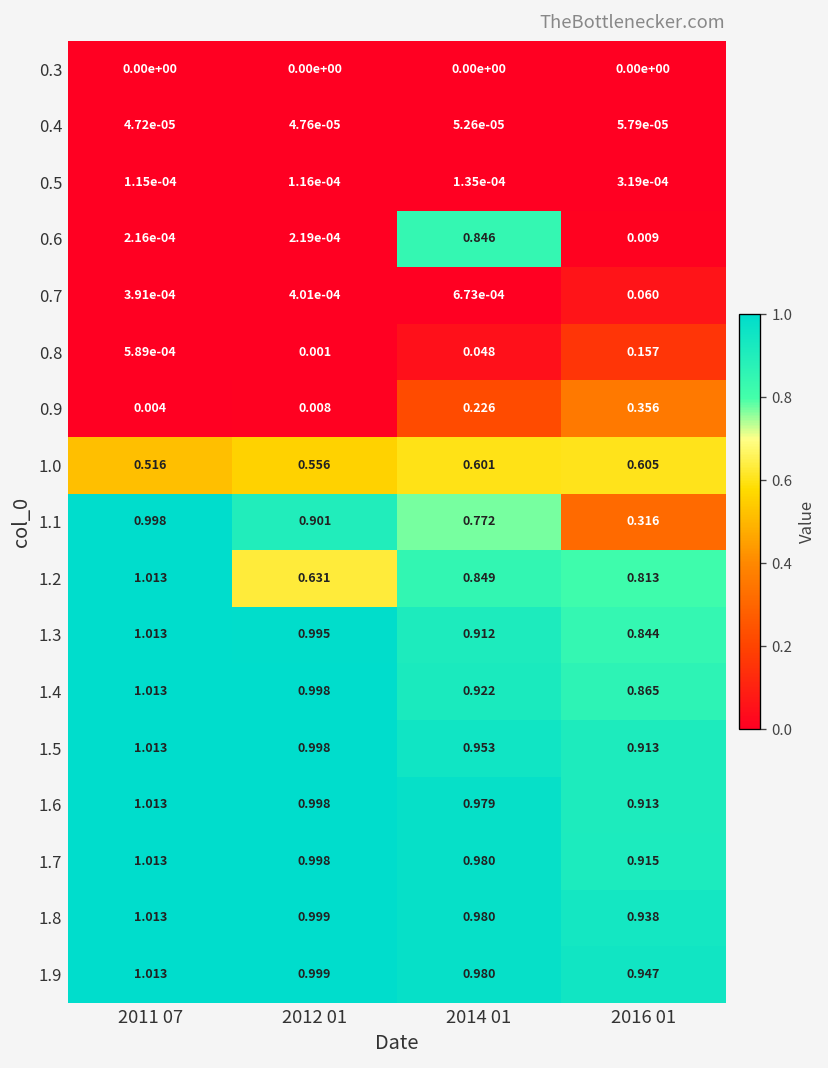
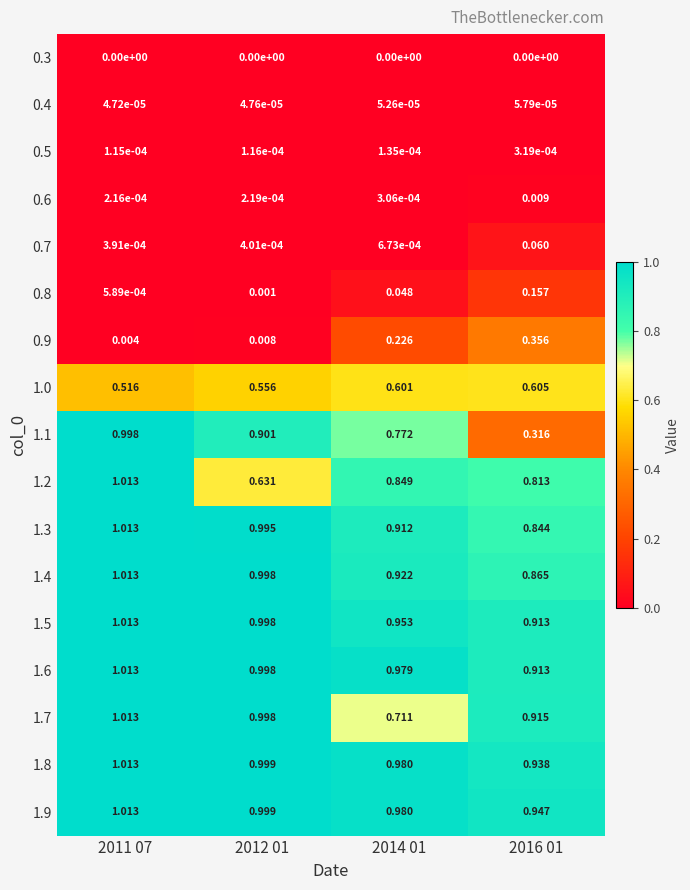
0.6, 2014 01: 0.846 -> 3.06e-04
1.7, 2014 01: 0.980 -> 0.711
